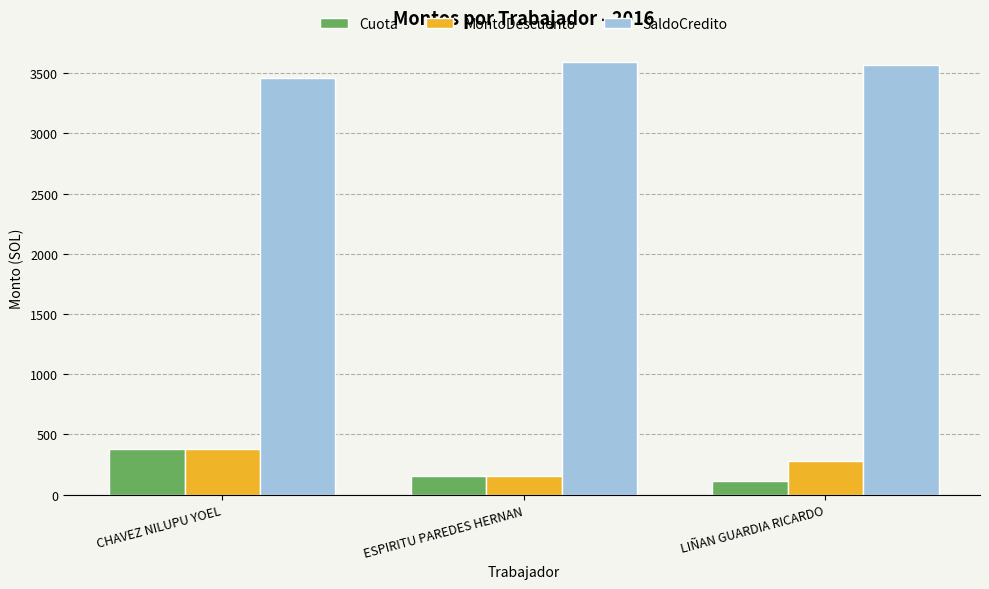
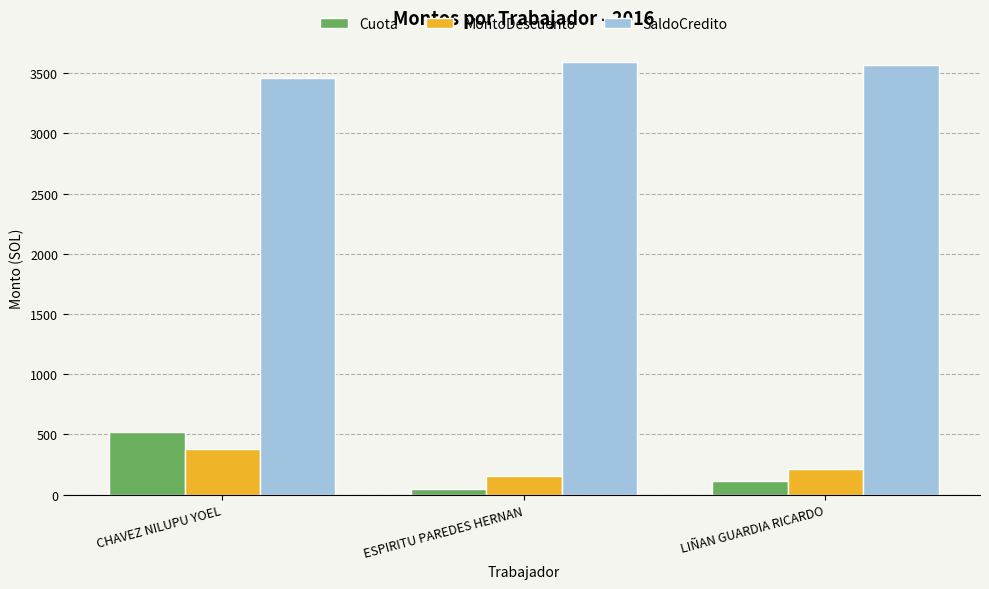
Cuota, CHAVEZ NILUPU YOEL: 380 -> 520
Cuota, ESPIRITU PAREDES HERNAN: 160 -> 50
MontoDescuento, LIÑAN GUARDIA RICARDO: 280 -> 210
